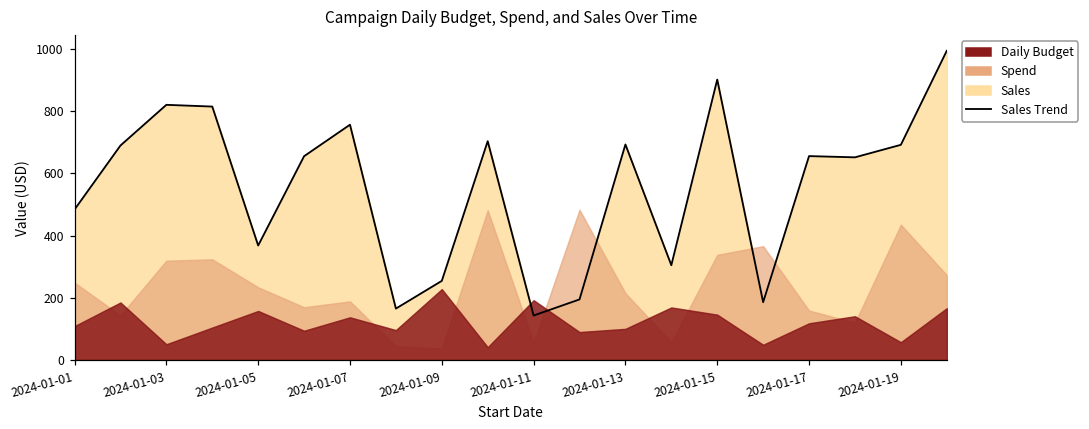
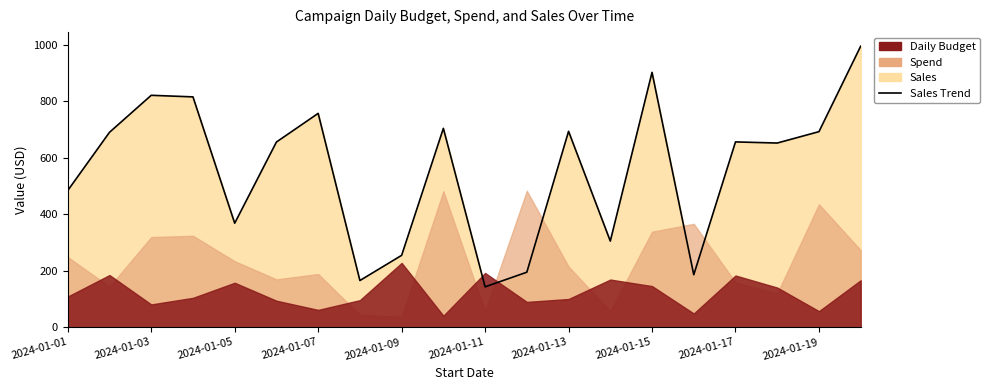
Daily Budget, 2024-01-03: 50 -> 80
Daily Budget, 2024-01-07: 140 -> 60
Daily Budget, 2024-01-17: 120 -> 180
